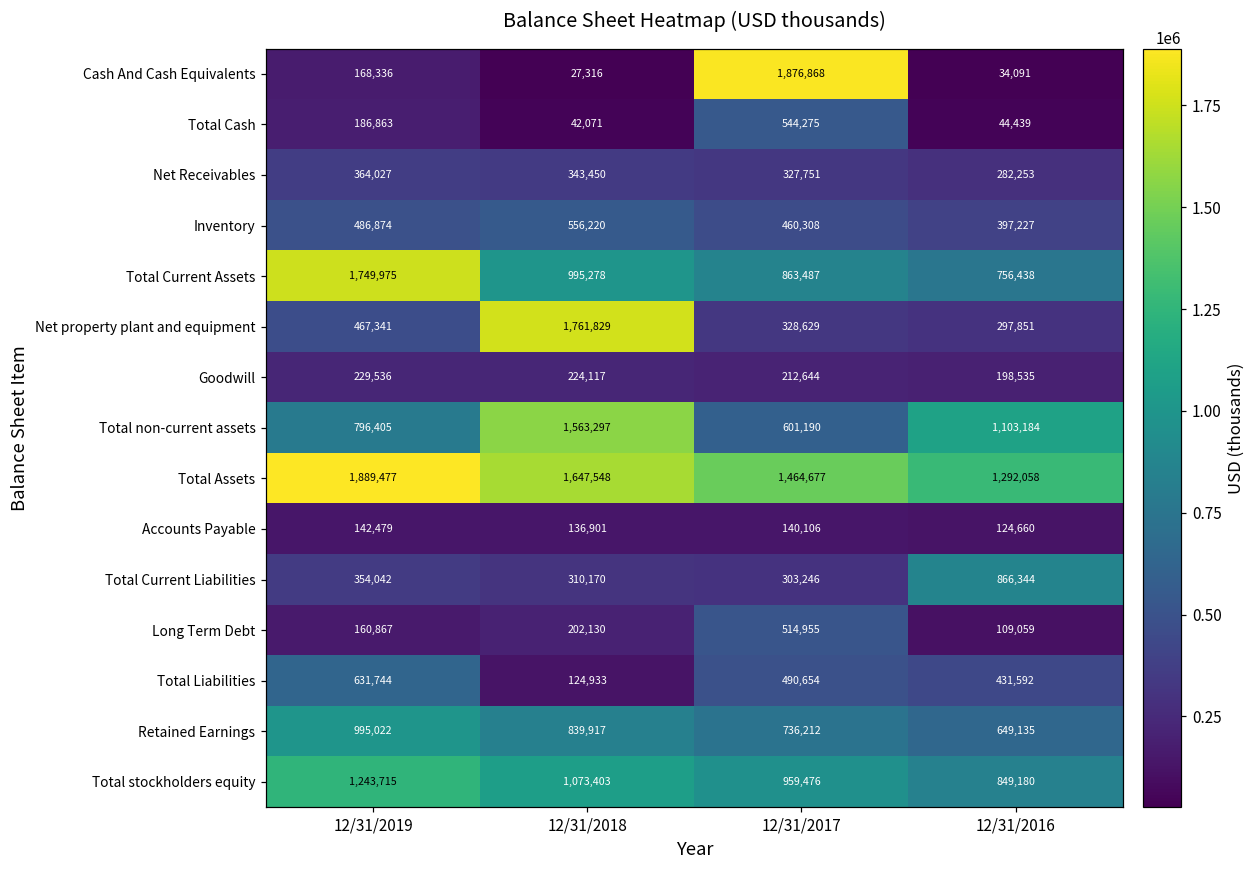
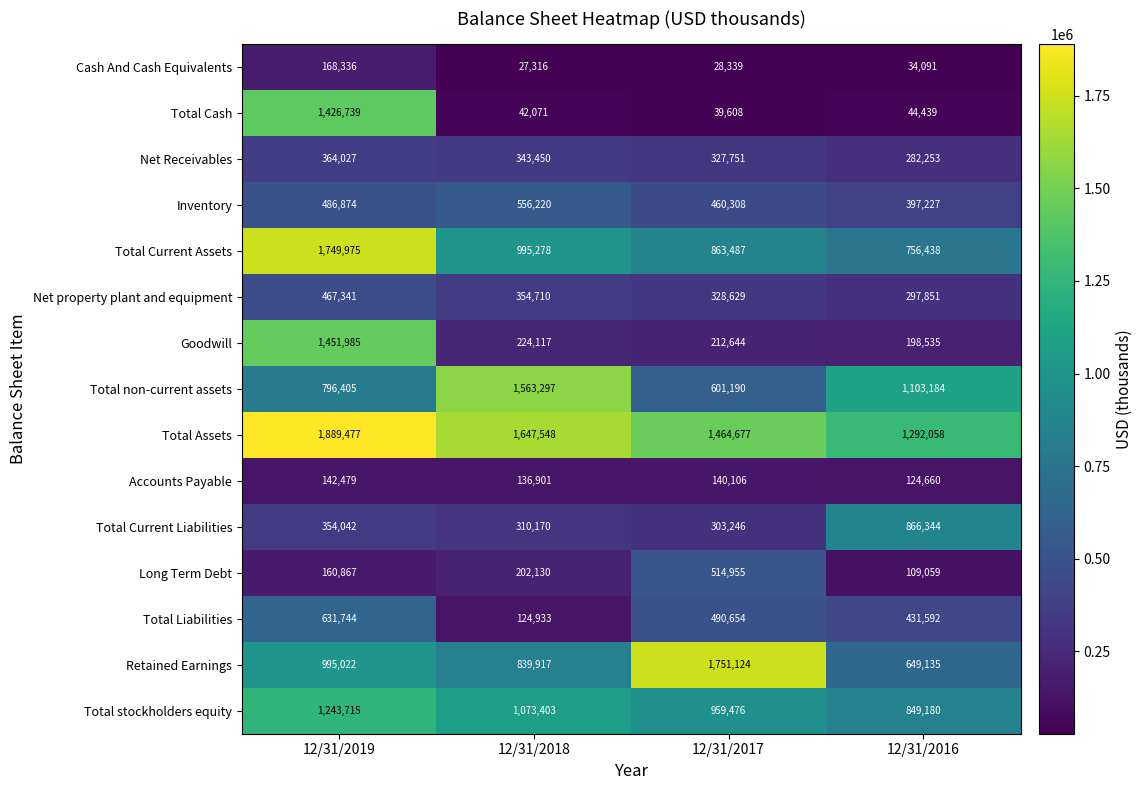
Cash And Cash Equivalents, 12/31/2017: 1,876,868 -> 28,339
Total Cash, 12/31/2019: 186,863 -> 1,426,739
Total Cash, 12/31/2017: 544,275 -> 39,608
Net property plant and equipment, 12/31/2018: 1,761,829 -> 354,710
Goodwill, 12/31/2019: 229,536 -> 1,451,985
Retained Earnings, 12/31/2017: 736,212 -> 1,751,124
